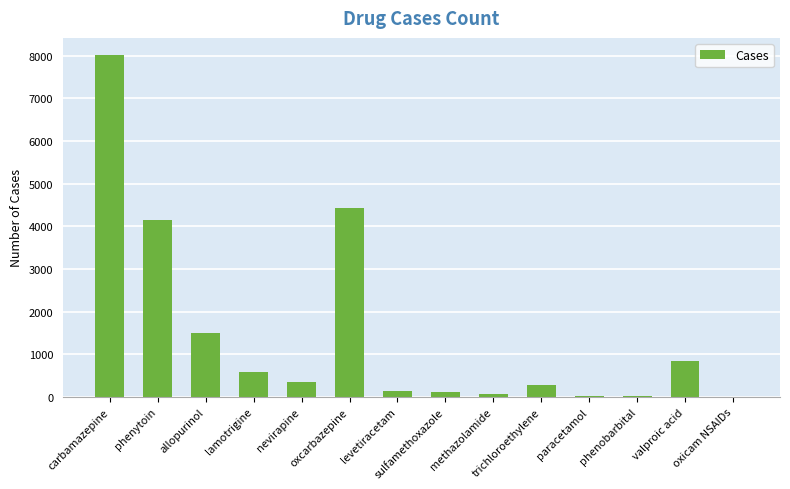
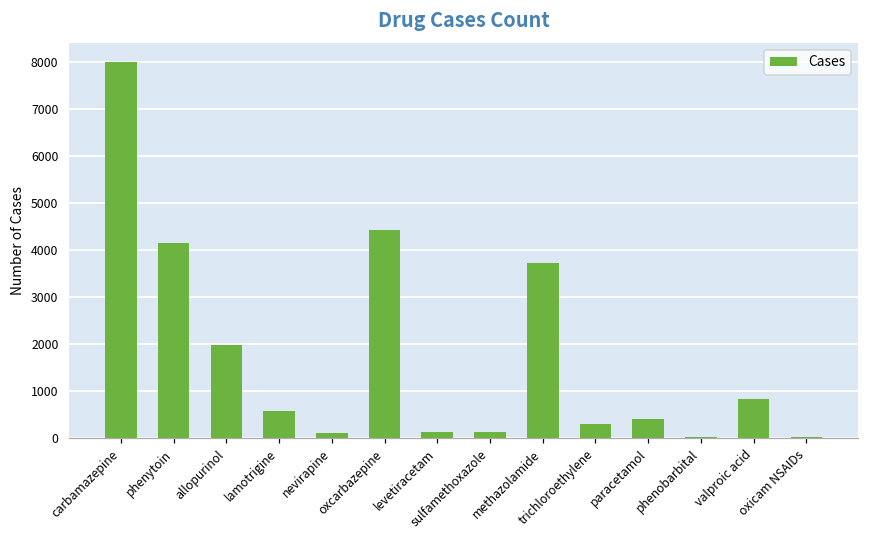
allopurinol: 1500 -> 2000
nevirapine: 300 -> 100
methazolamide: 100 -> 3700
paracetamol: 0 -> 400
